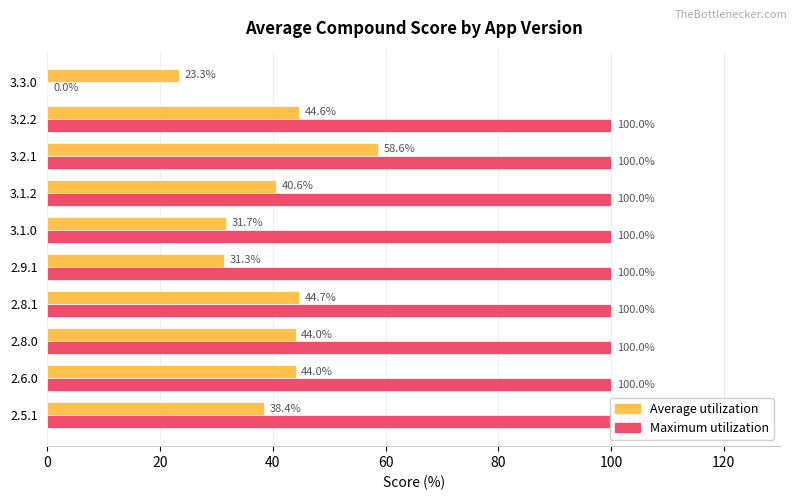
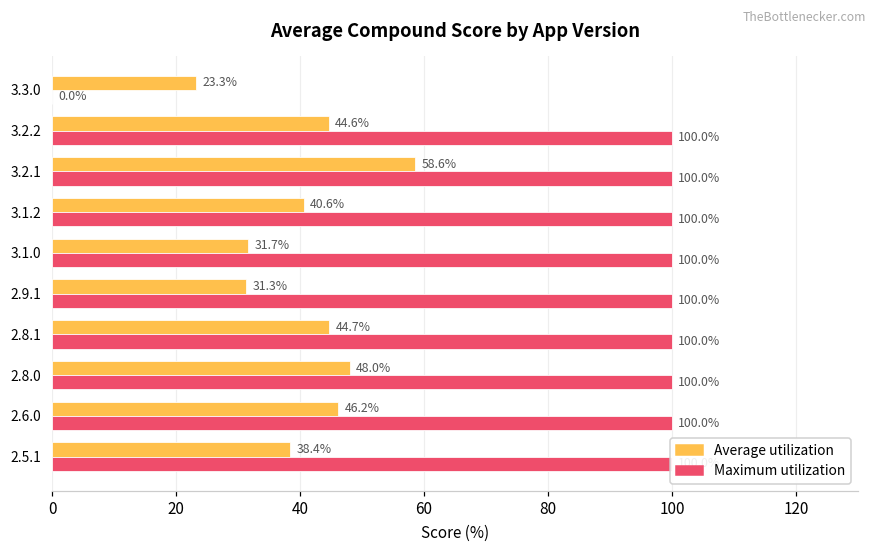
Average utilization, 2.8.0: 44.0% -> 48.0%
Average utilization, 2.6.0: 44.0% -> 46.2%
